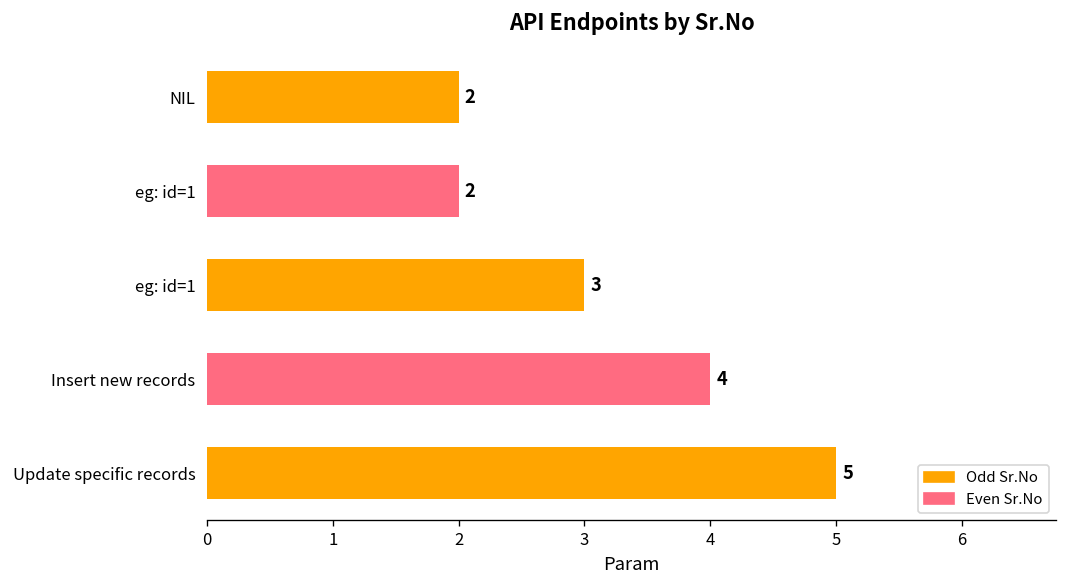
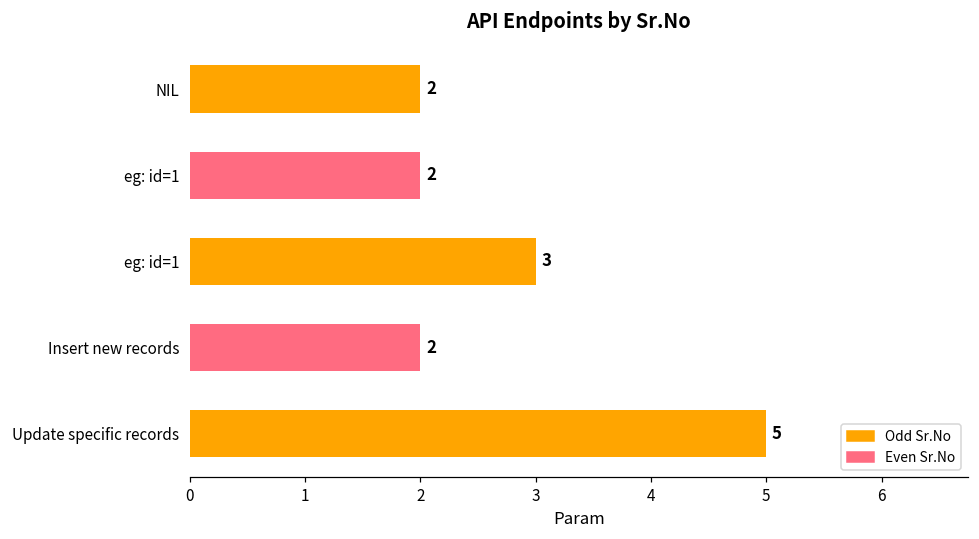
Insert new records: 4 -> 2
